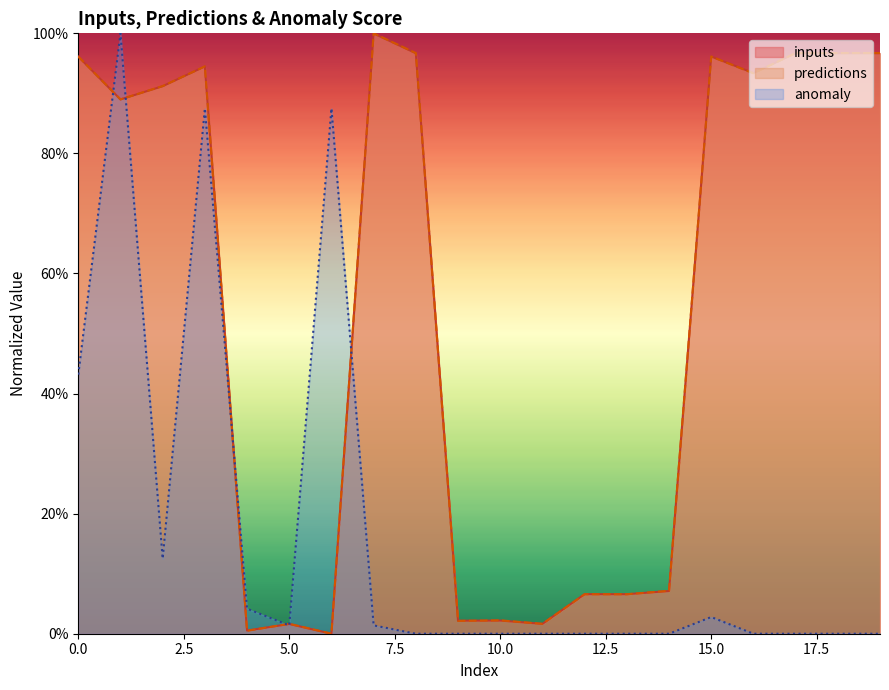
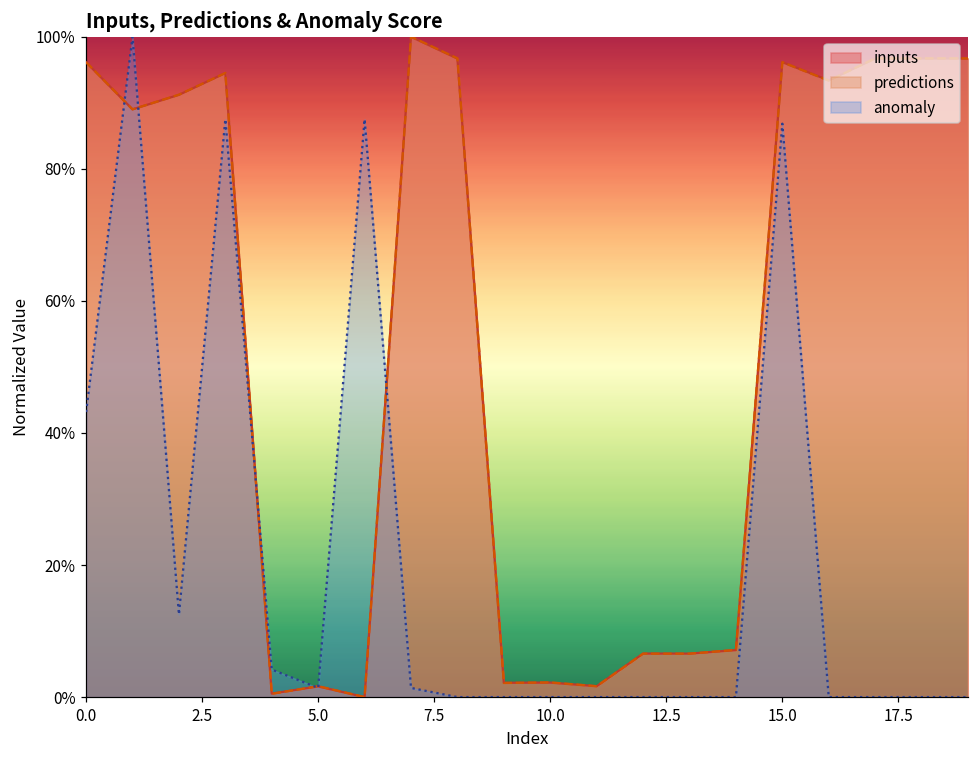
anomaly, 15.0: 3% -> 87%
